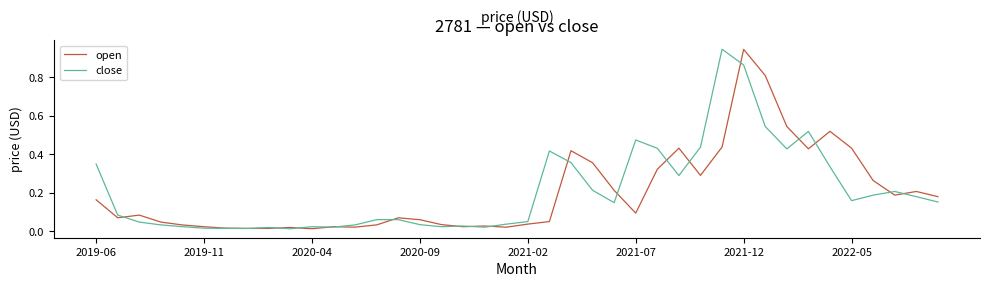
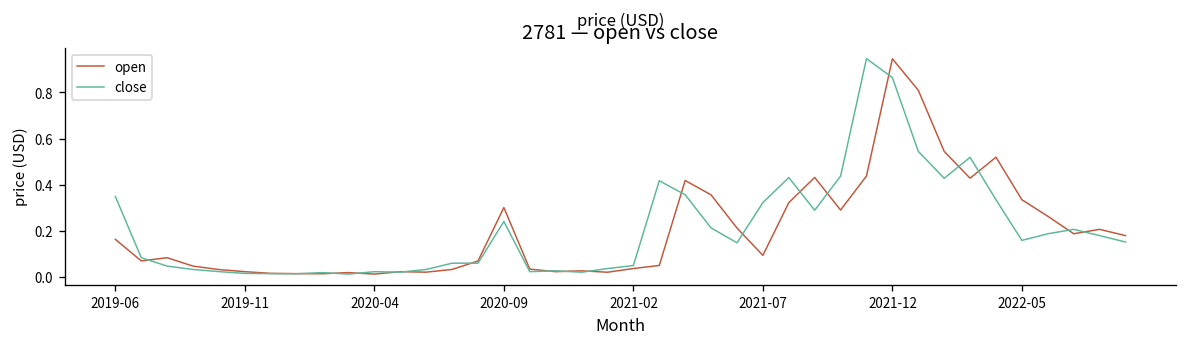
open, 2020-09: 0.06 -> 0.30
close, 2020-09: 0.03 -> 0.24
close, 2021-07: 0.47 -> 0.32
open, 2022-05: 0.43 -> 0.34
